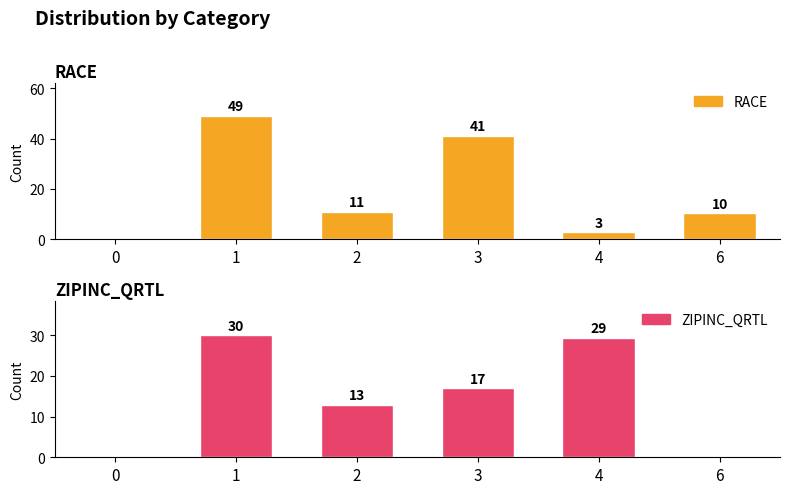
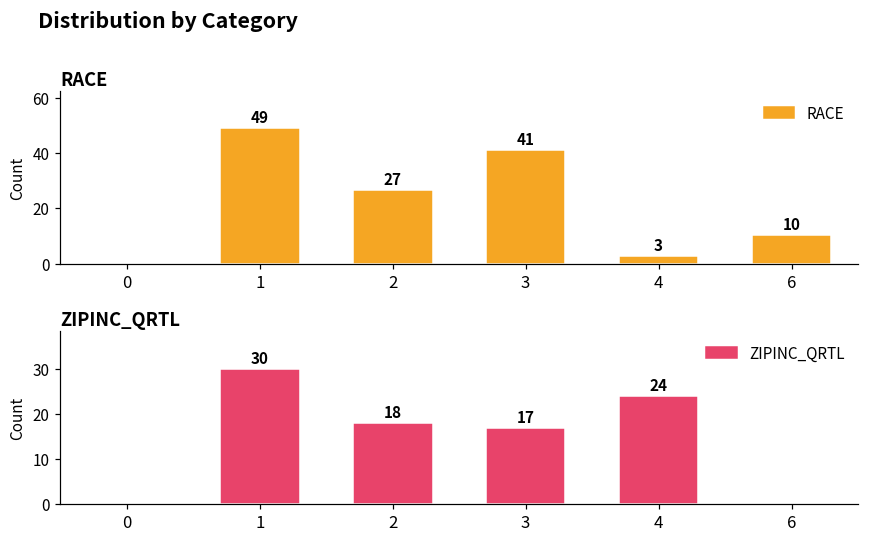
RACE, 2: 11 -> 27
ZIPINC_QRTL, 2: 13 -> 18
ZIPINC_QRTL, 4: 29 -> 24
